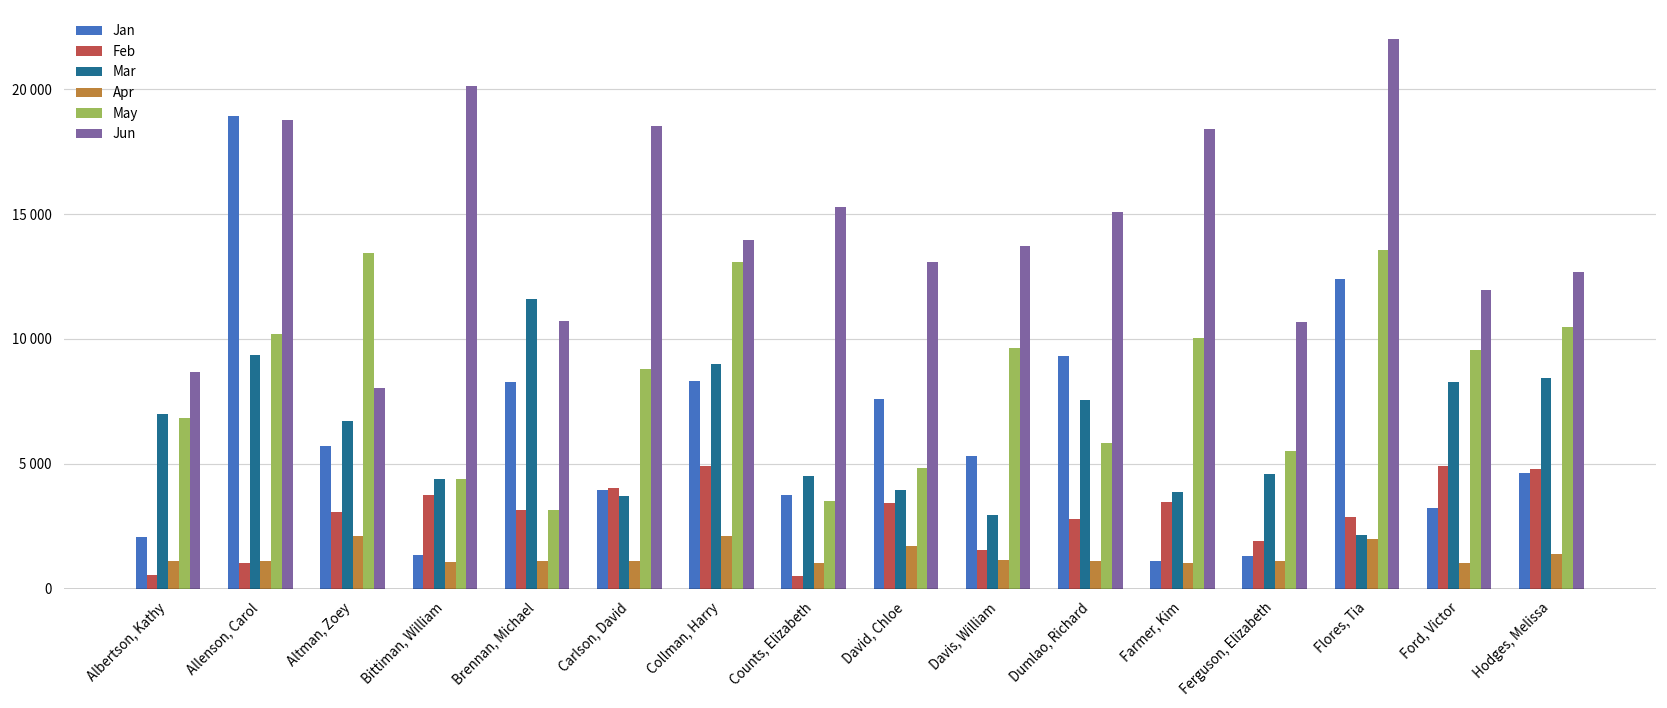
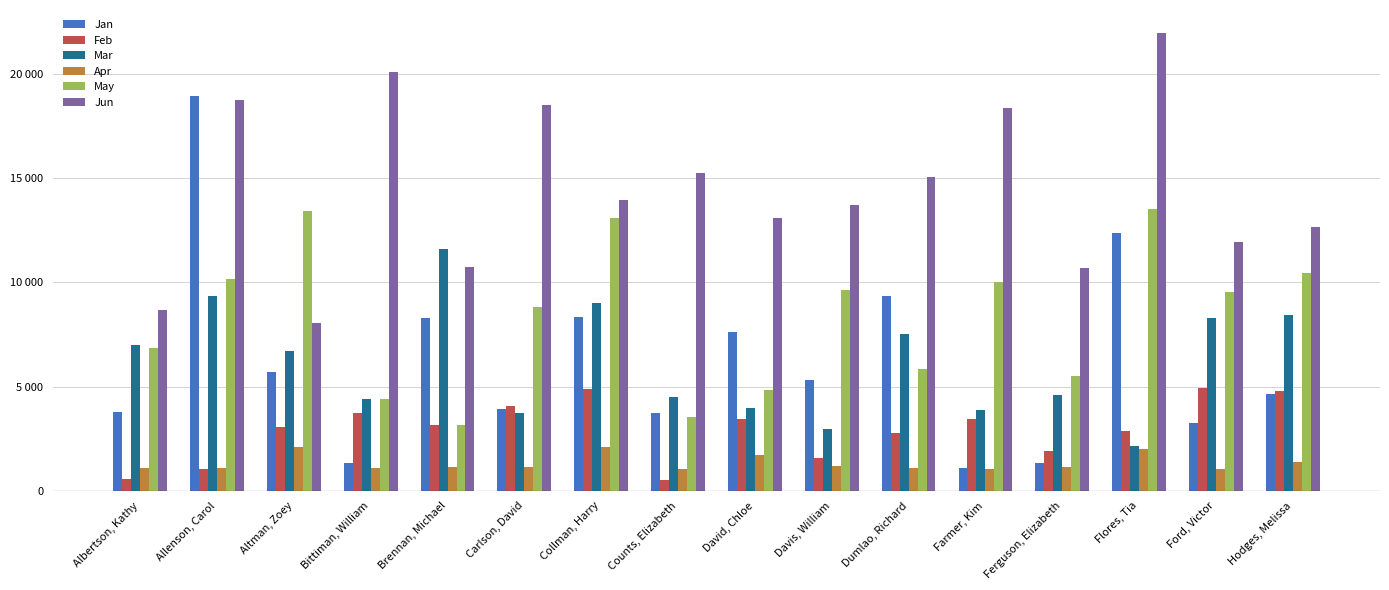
Jan, Albertson, Kathy: 2100 -> 3800
